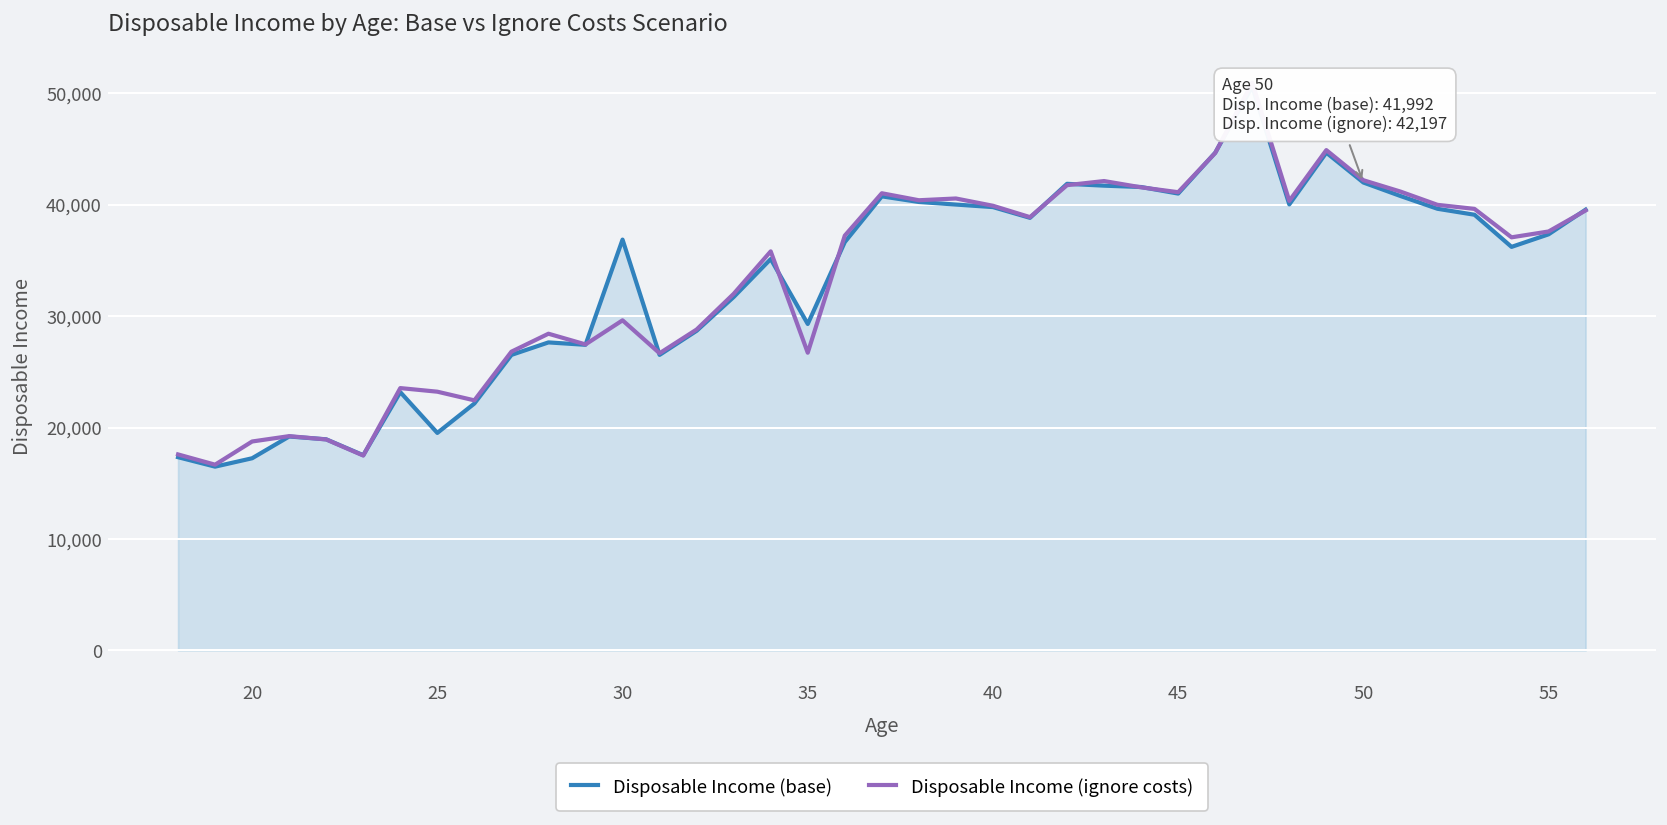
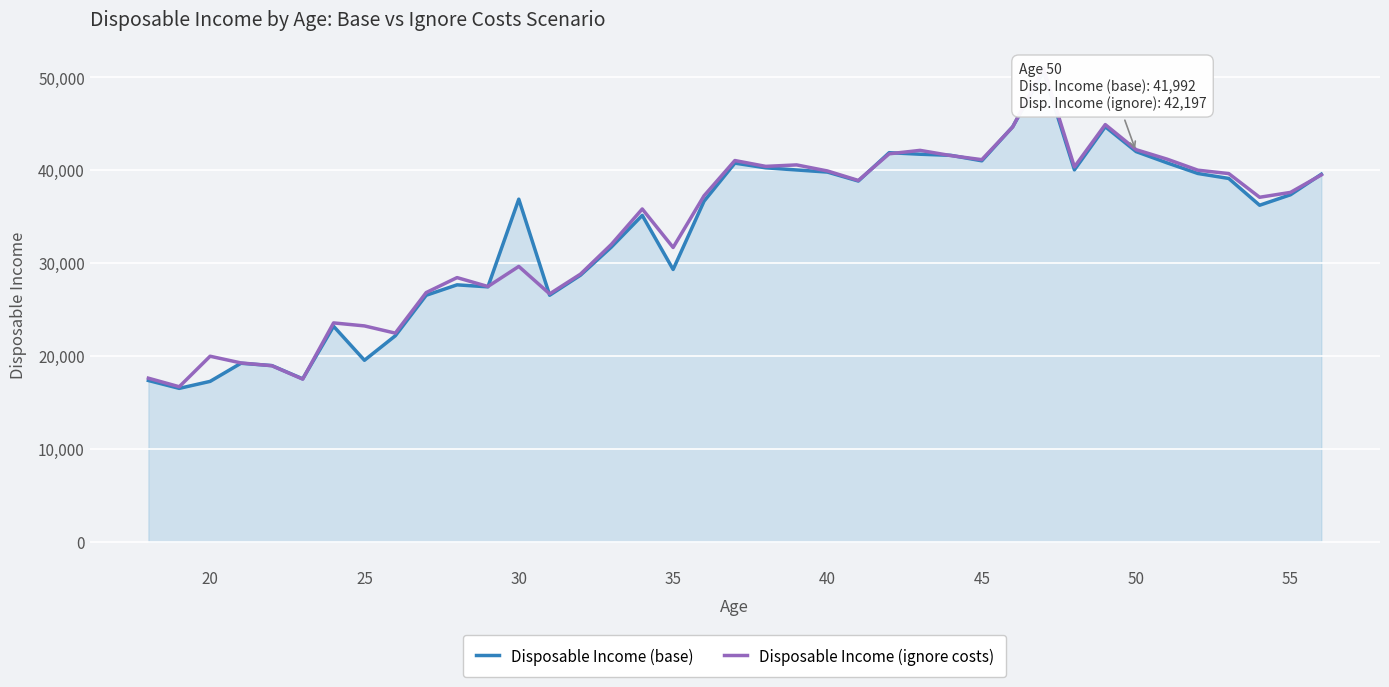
Disposable Income (ignore costs), 20: 19,000 -> 20,000
Disposable Income (ignore costs), 35: 27,000 -> 32,000
